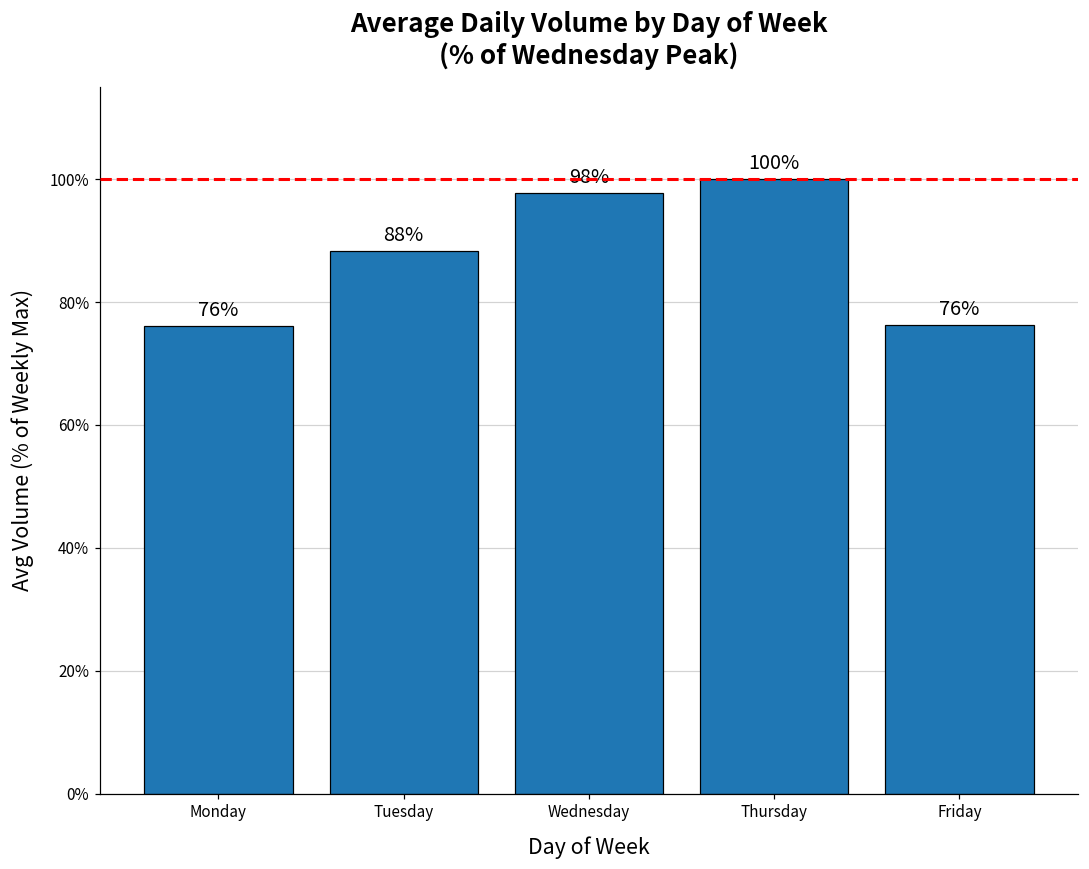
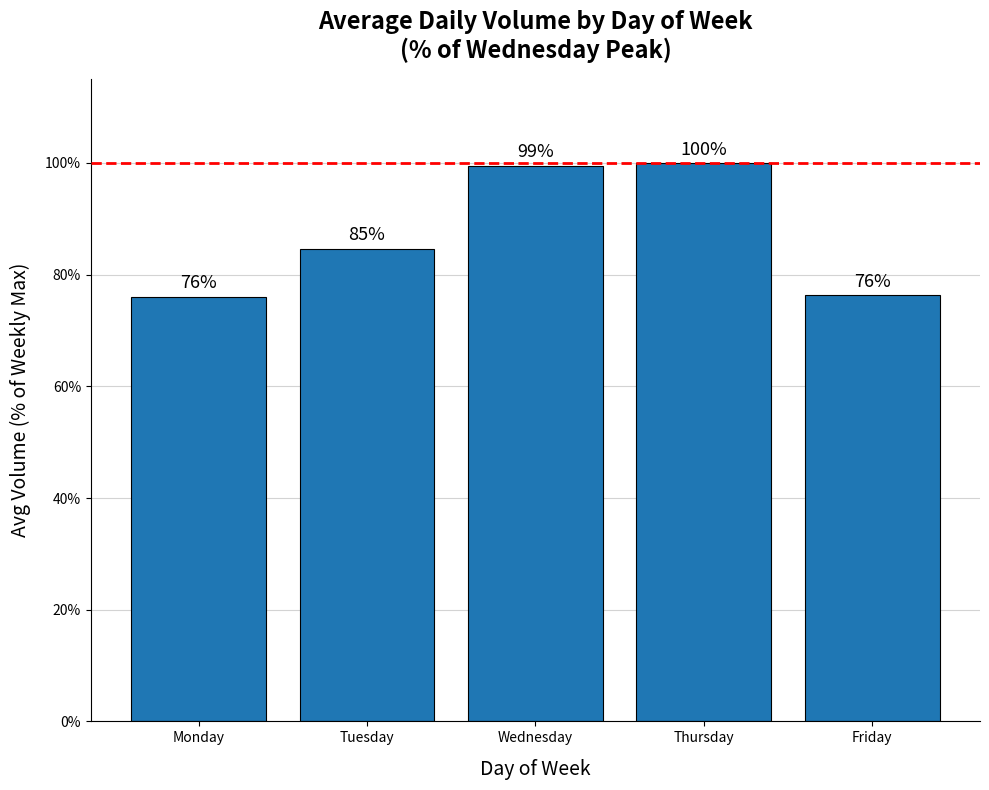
Tuesday: 88% -> 85%
Wednesday: 98% -> 99%
